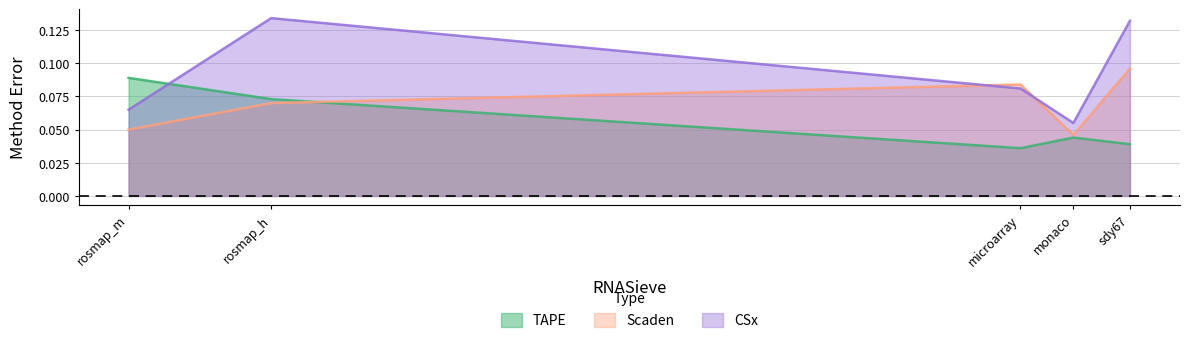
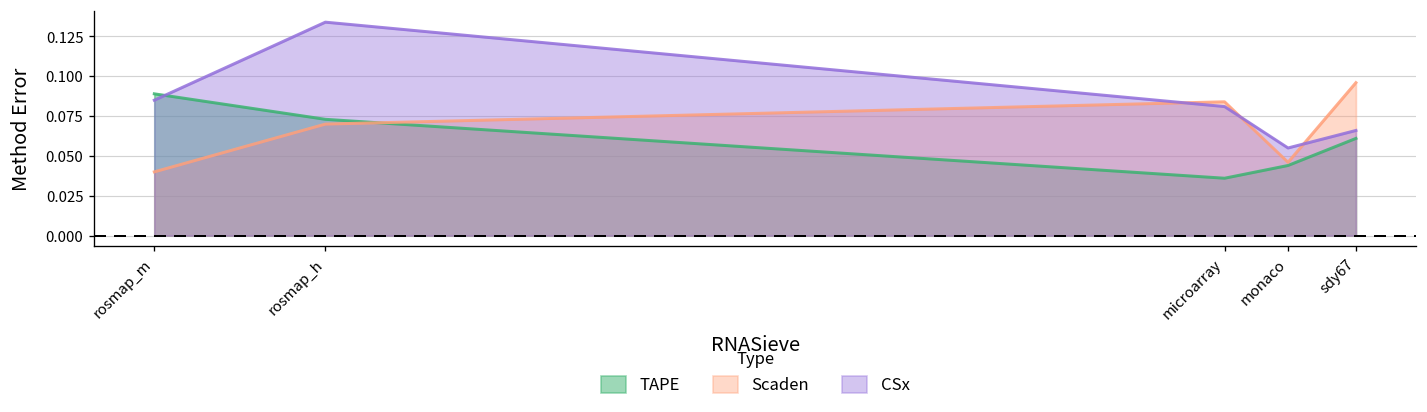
Scaden, rosmap_m: 0.05 -> 0.04
CSx, rosmap_m: 0.065 -> 0.085
TAPE, sdy67: 0.039 -> 0.061
CSx, sdy67: 0.132 -> 0.066
